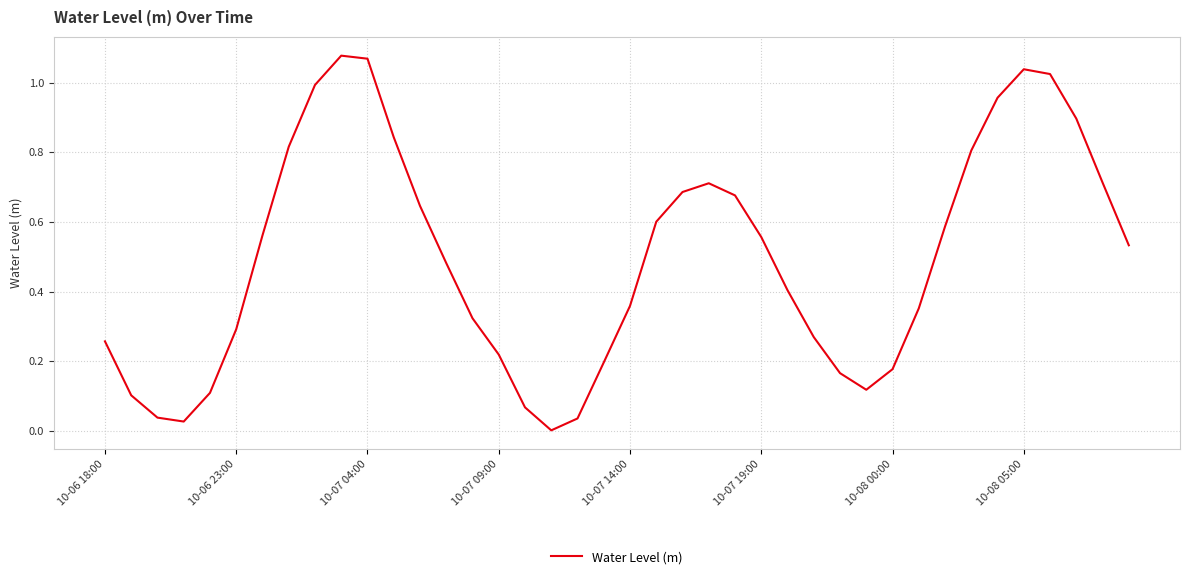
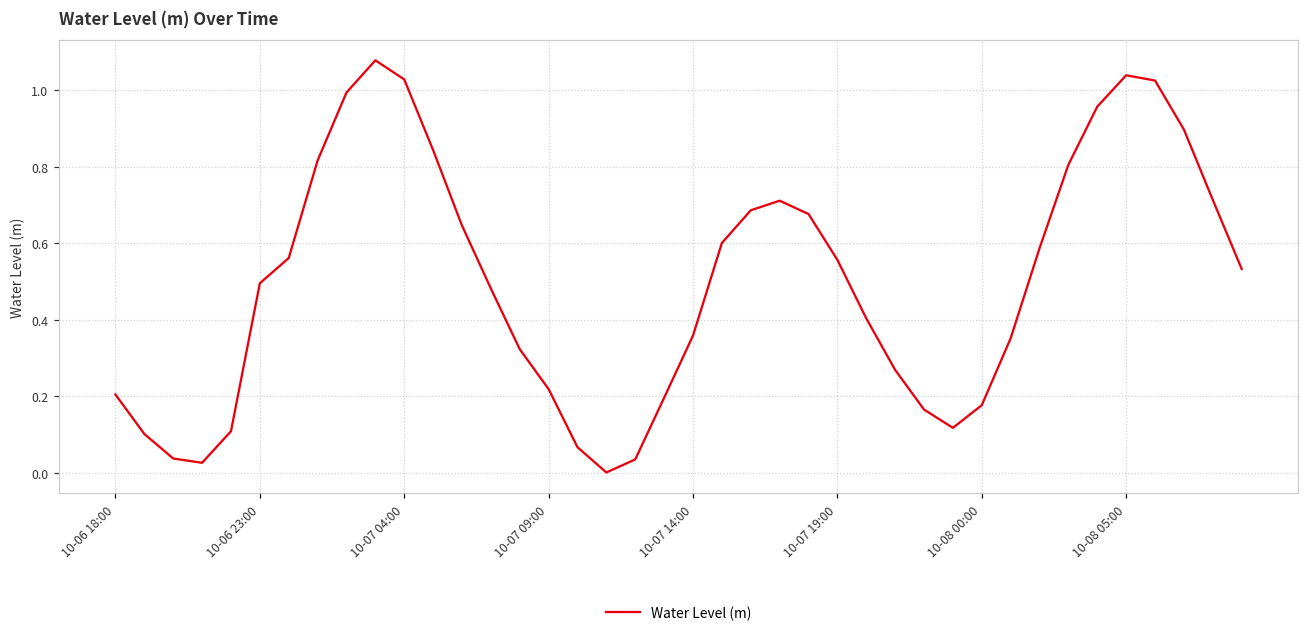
10-06 18:00: 0.26 -> 0.20
10-06 23:00: 0.29 -> 0.50
10-07 04:00: 1.07 -> 1.03
